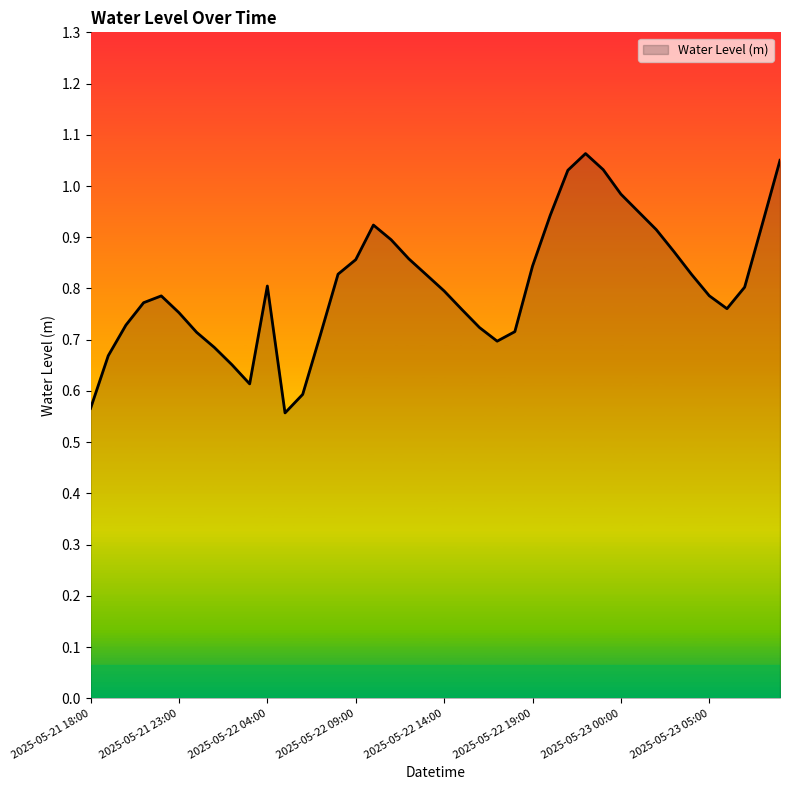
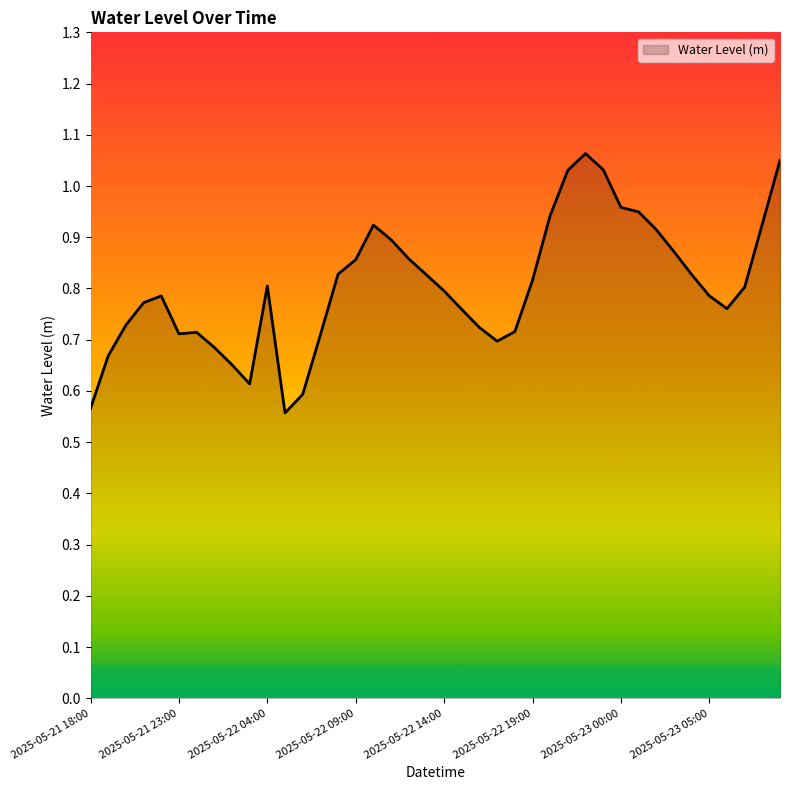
2025-05-21 23:00: 0.75 -> 0.71
2025-05-22 19:00: 0.84 -> 0.82
2025-05-23 00:00: 0.98 -> 0.96
